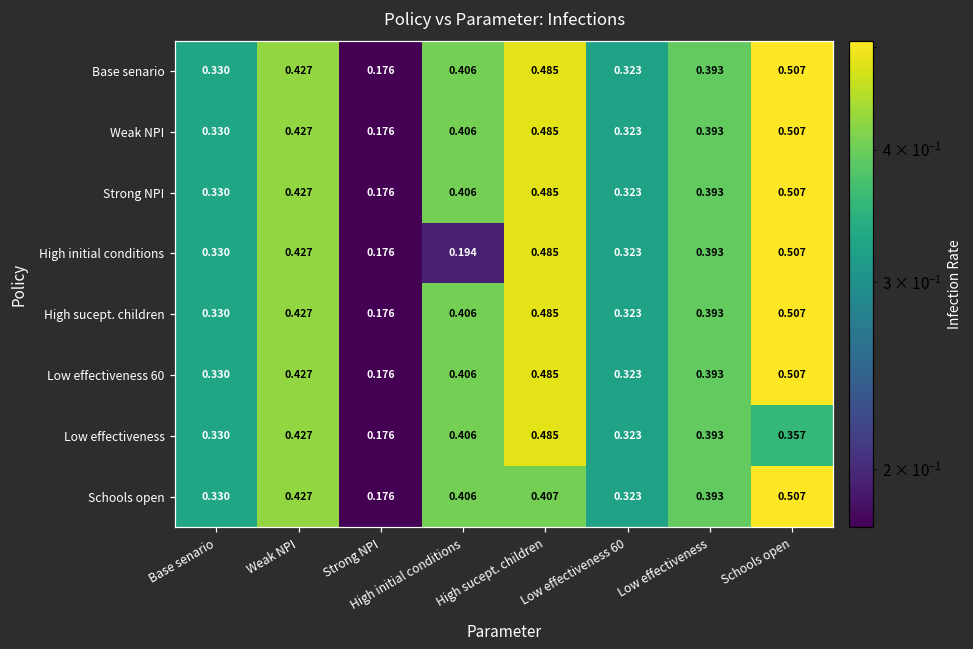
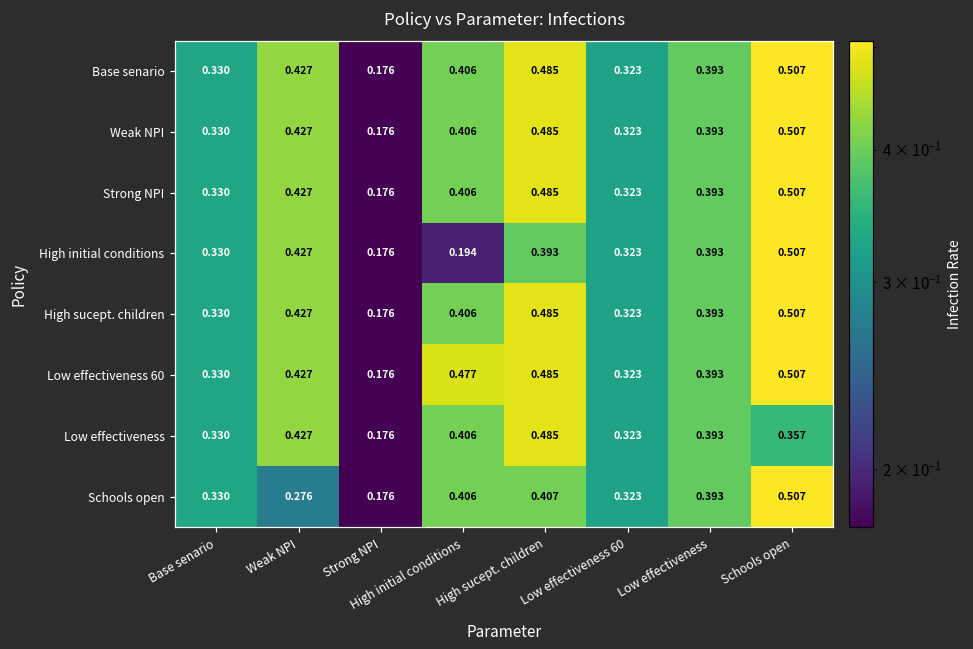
High initial conditions, High sucept. children: 0.485 -> 0.393
Low effectiveness 60, High initial conditions: 0.406 -> 0.477
Schools open, Weak NPI: 0.427 -> 0.276
